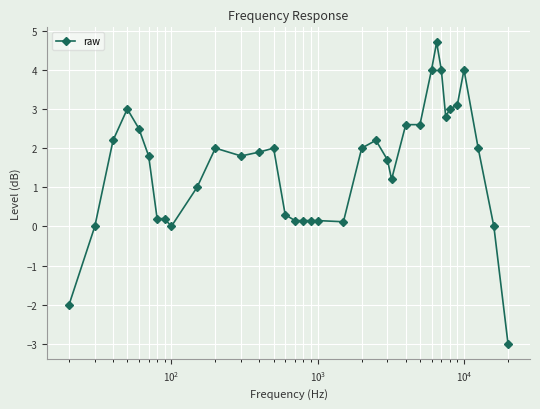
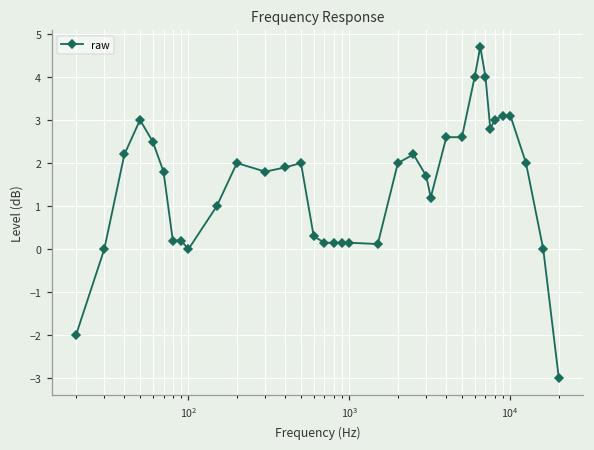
10^4: 4.0 -> 3.1
